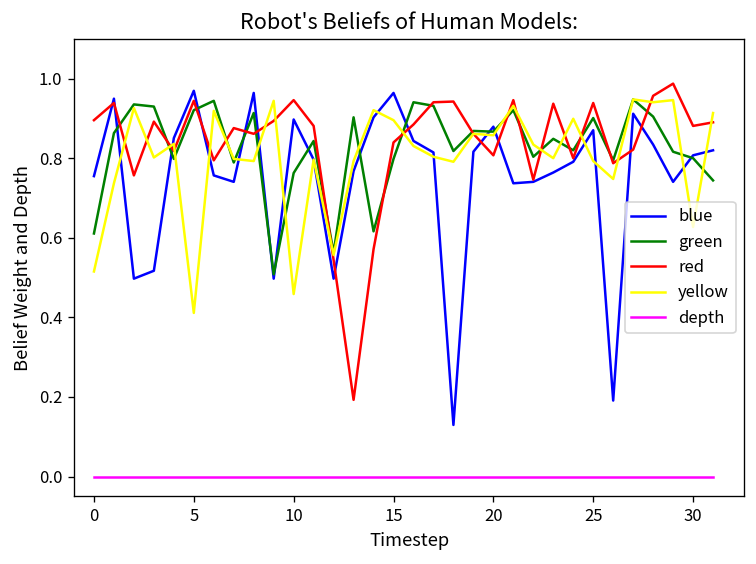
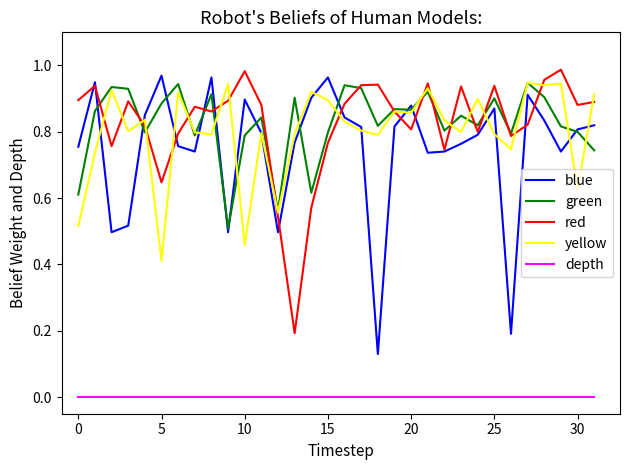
green, 5: 0.92 -> 0.89
red, 5: 0.94 -> 0.65
green, 10: 0.76 -> 0.79
red, 10: 0.95 -> 0.98
red, 15: 0.84 -> 0.77
